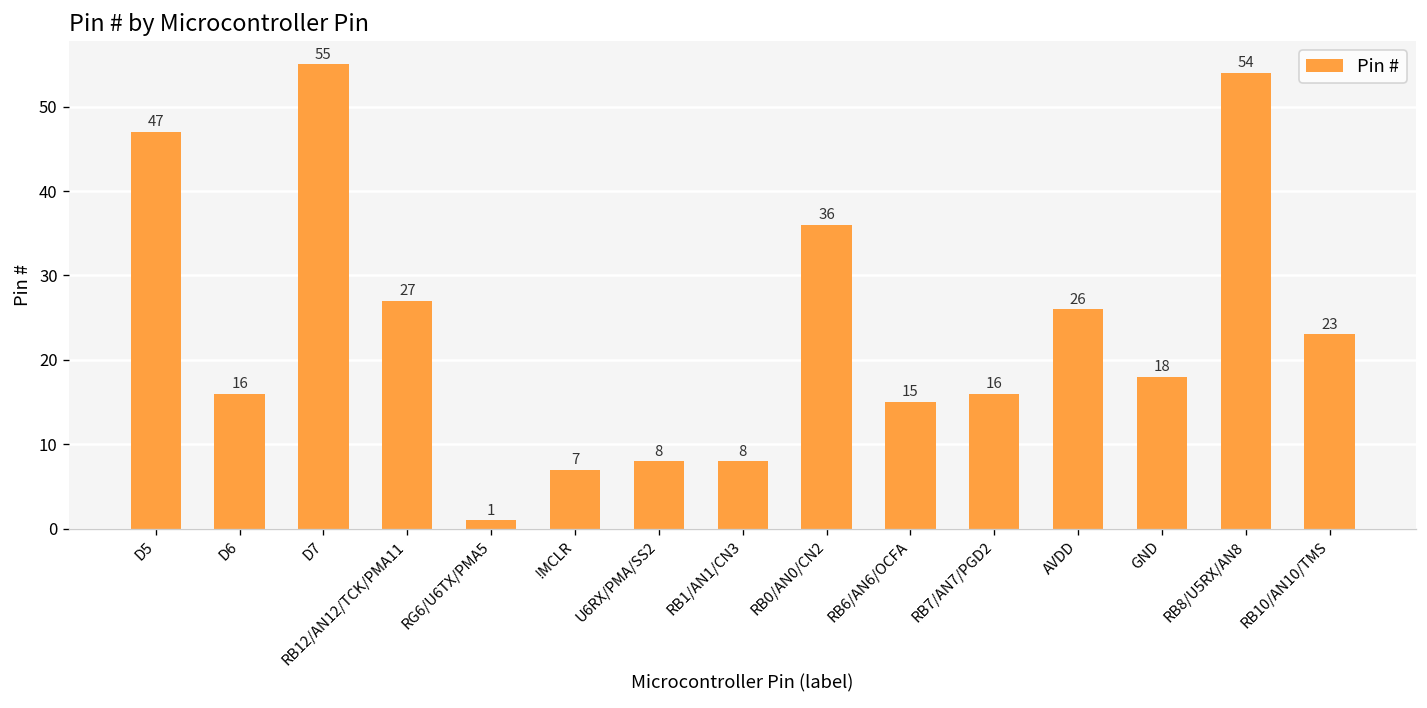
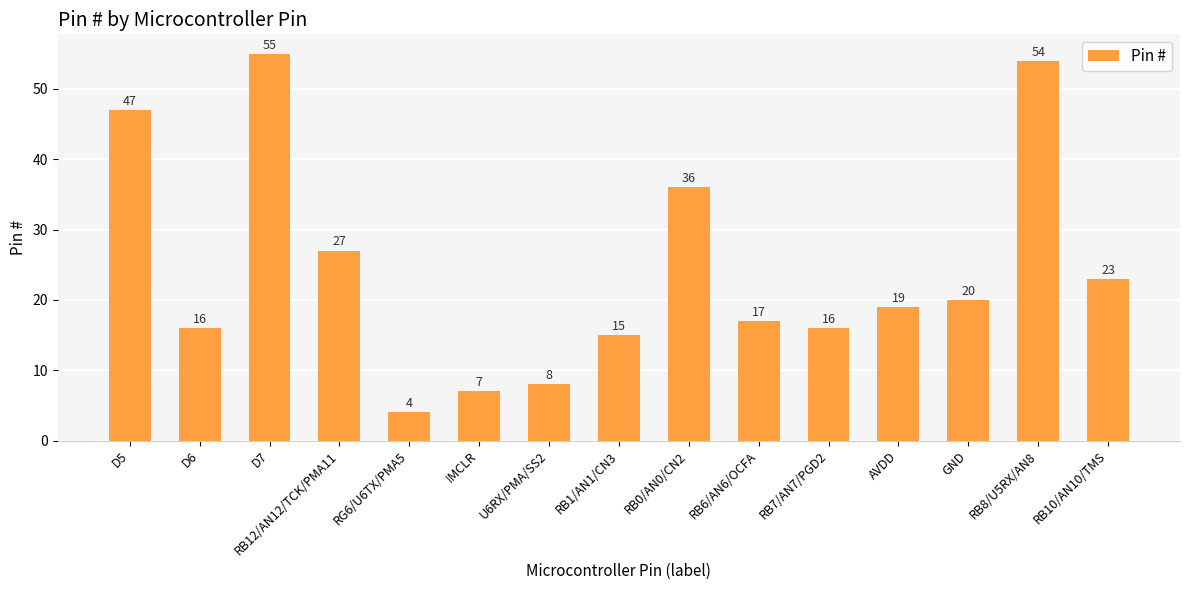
RG6/U6TX/PMA5: 1 -> 4
RB1/AN1/CN3: 8 -> 15
RB6/AN6/OCFA: 15 -> 17
AVDD: 26 -> 19
GND: 18 -> 20
